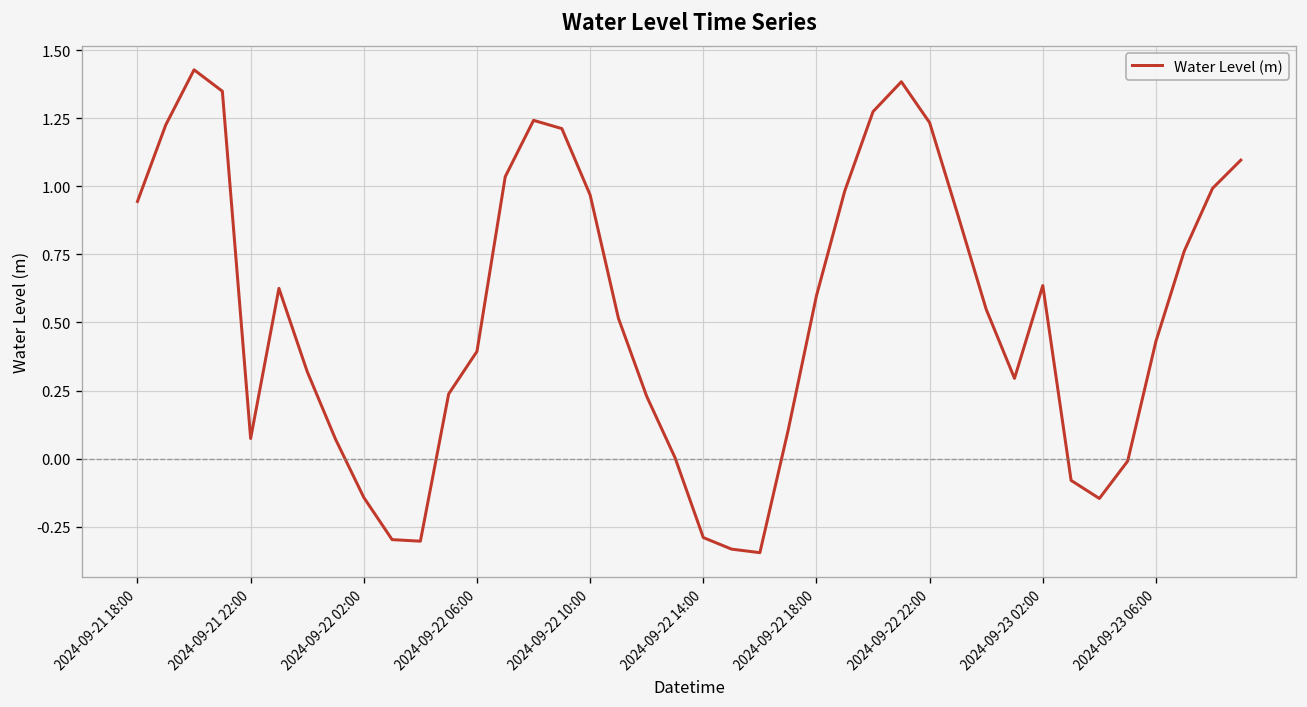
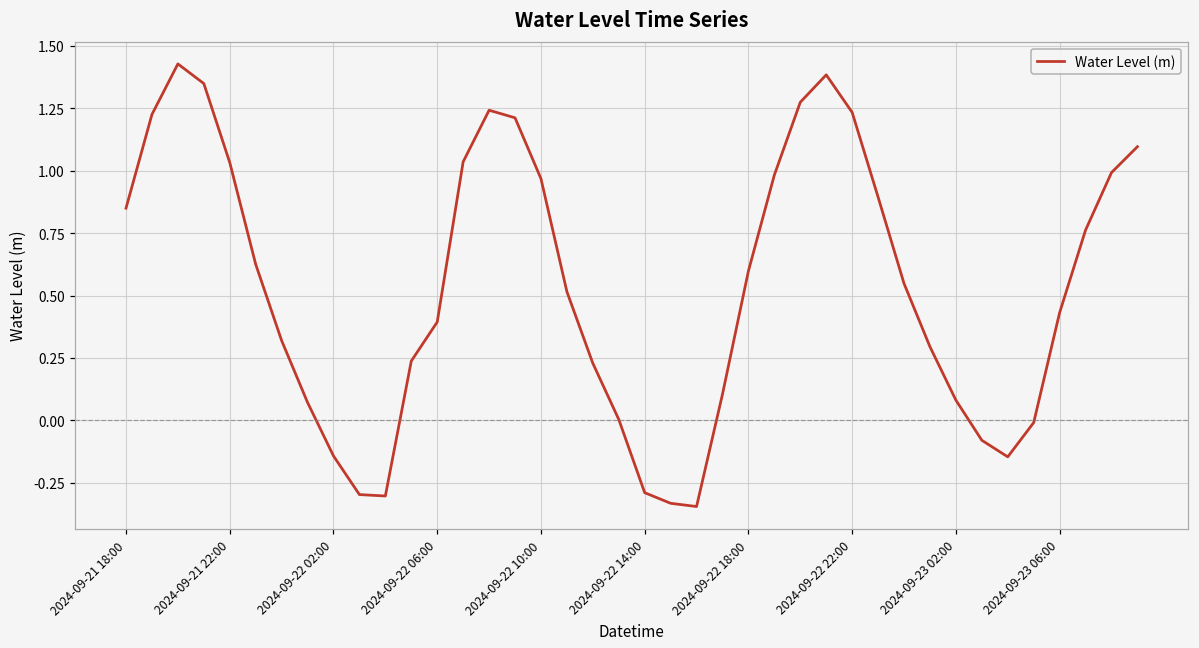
2024-09-21 18:00: 0.94 -> 0.85
2024-09-21 22:00: 0.07 -> 1.03
2024-09-23 02:00: 0.64 -> 0.08
